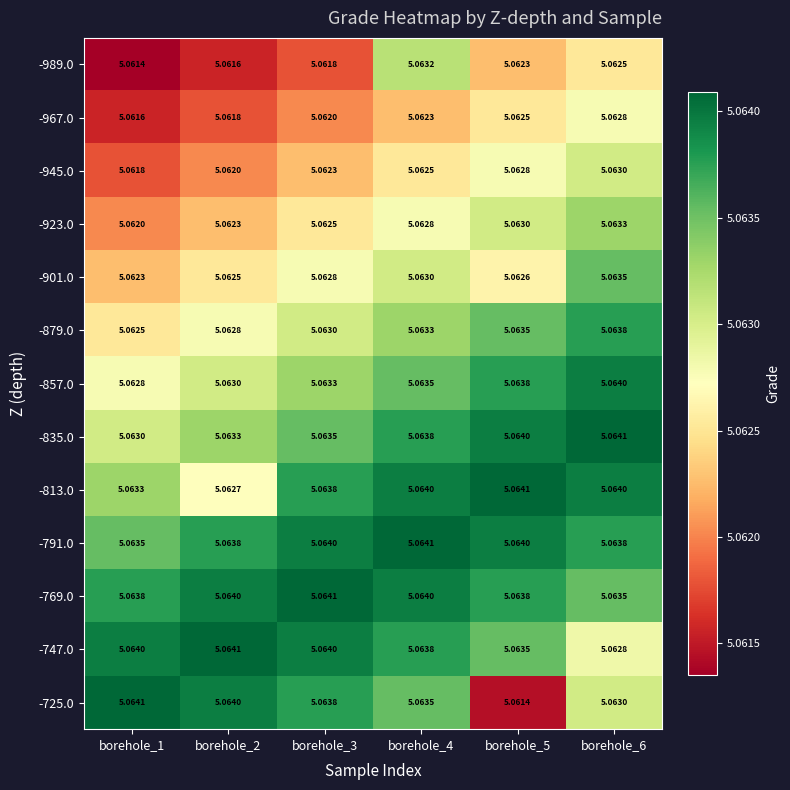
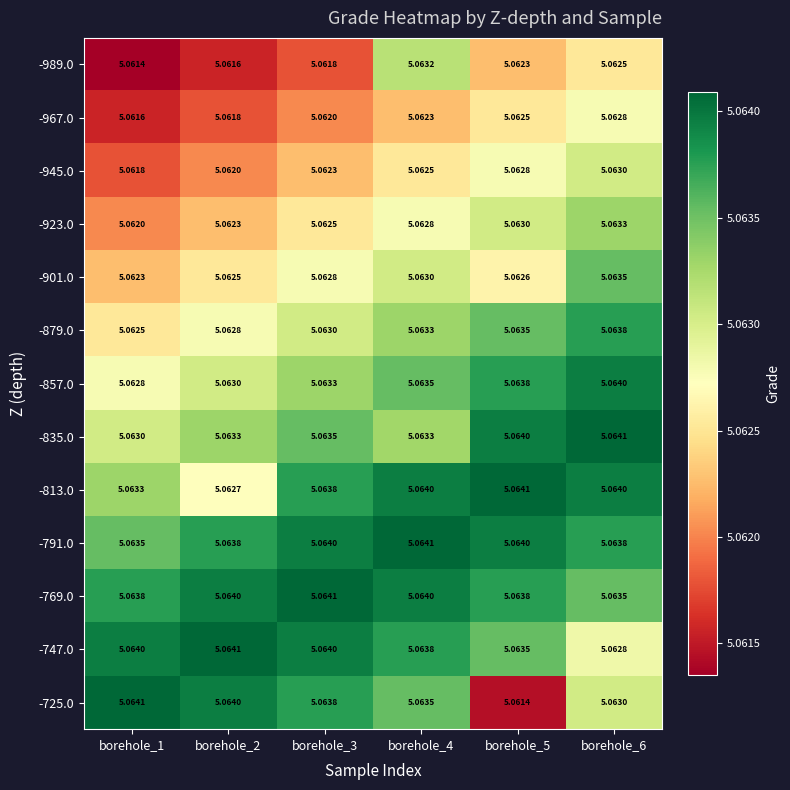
-835.0, borehole_4: 5.0638 -> 5.0633
